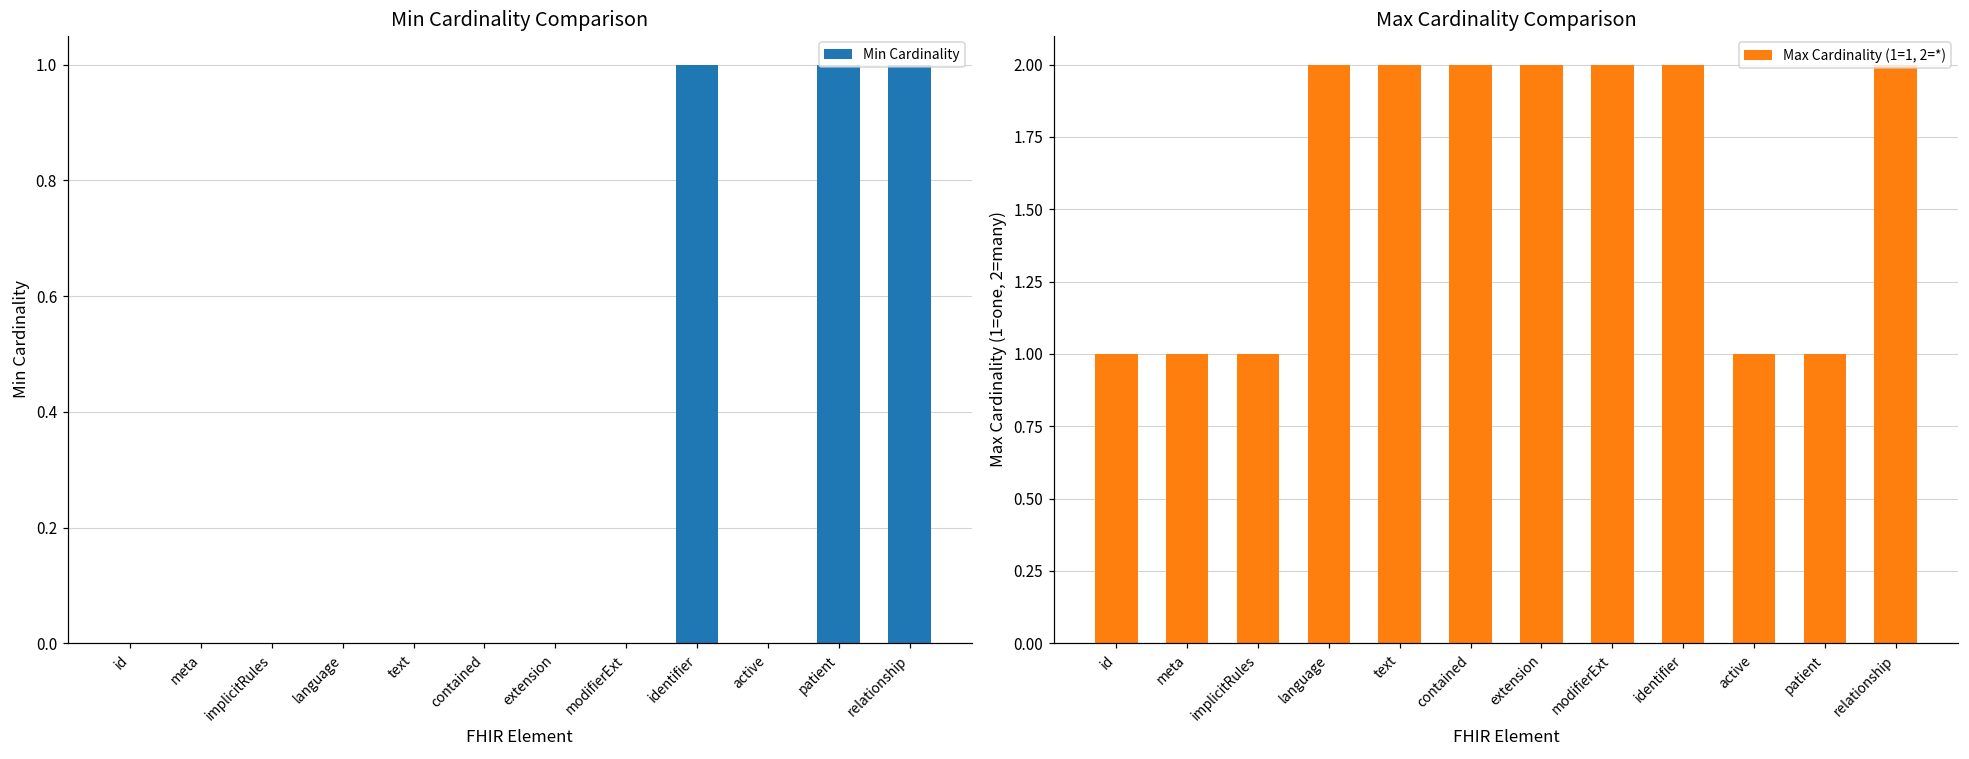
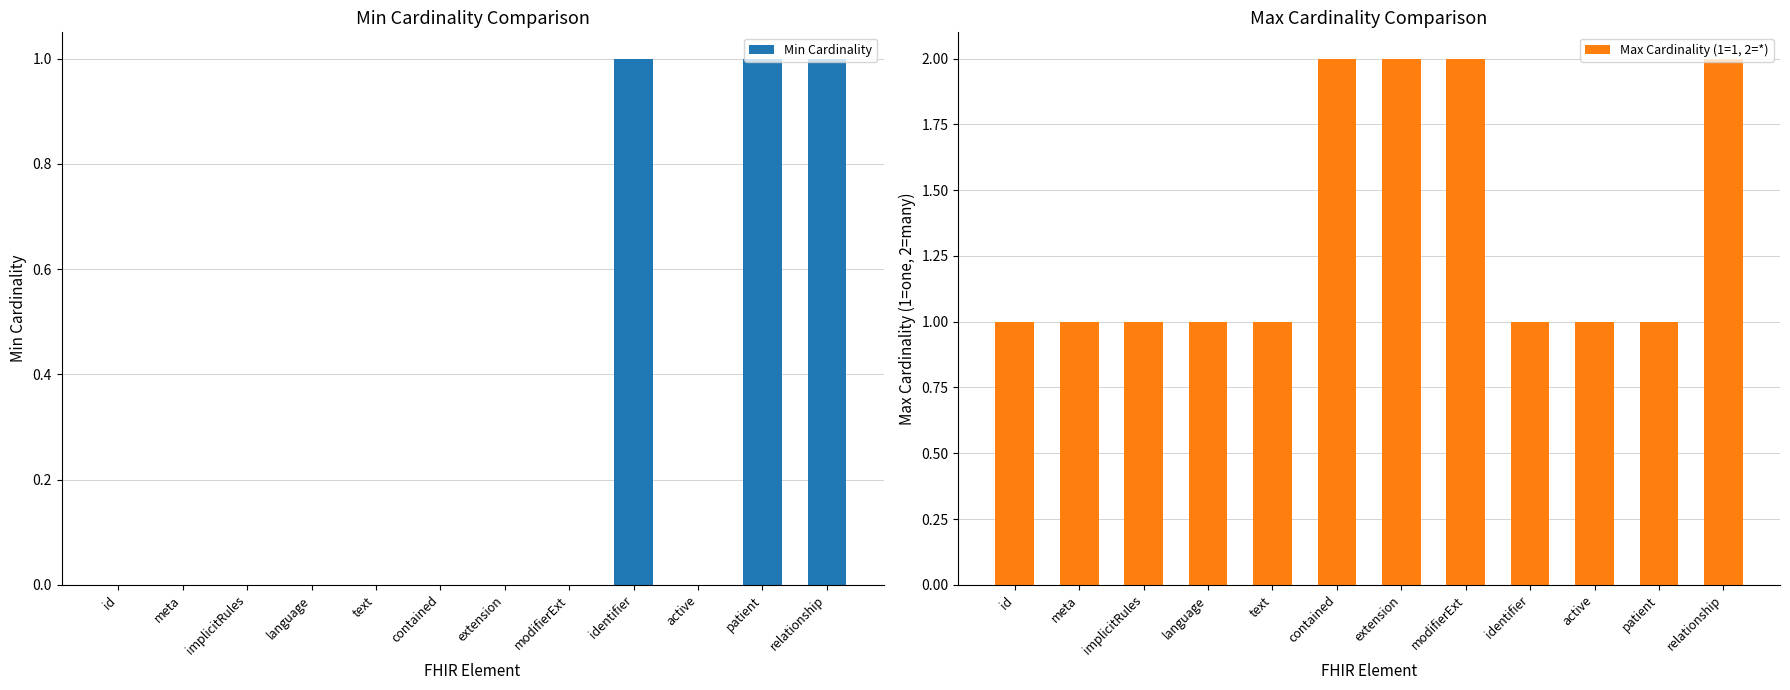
Max Cardinality Comparison, language: 2 -> 1
Max Cardinality Comparison, text: 2 -> 1
Max Cardinality Comparison, identifier: 2 -> 1
